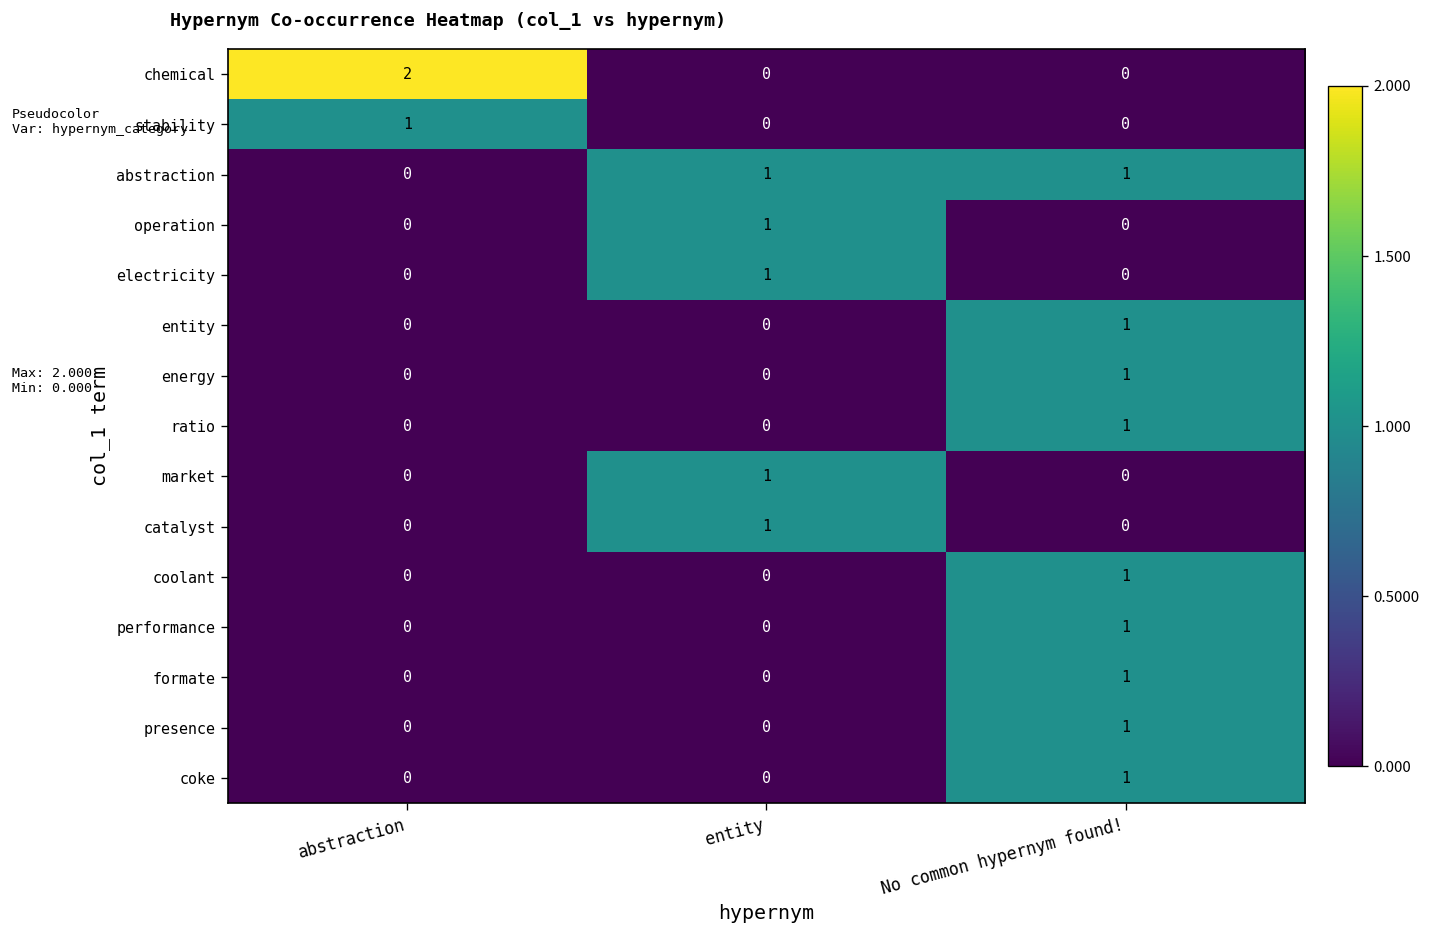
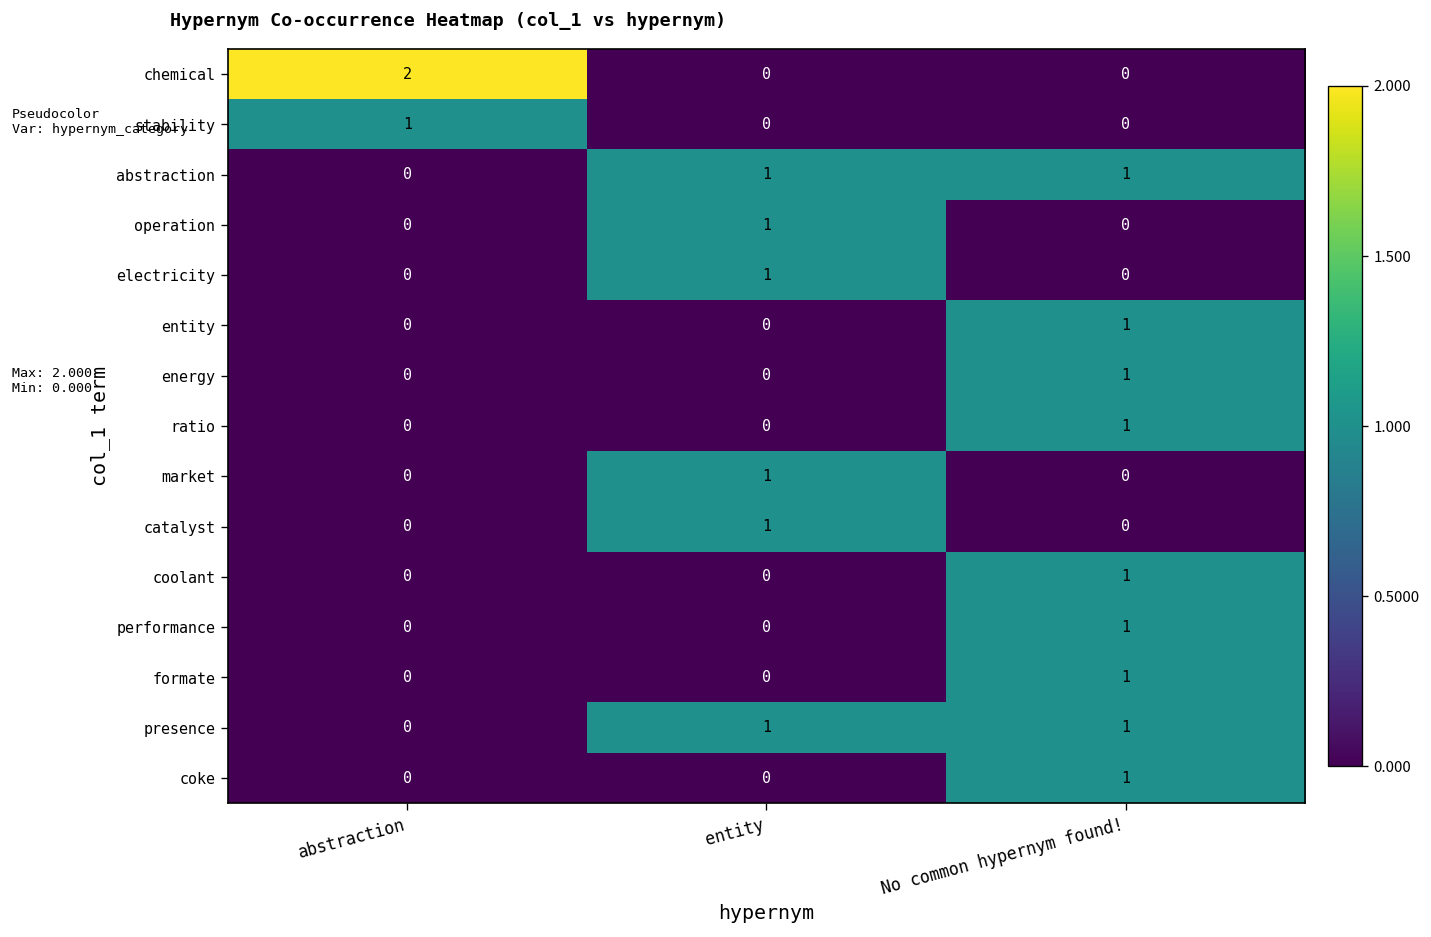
presence, entity: 0 -> 1
